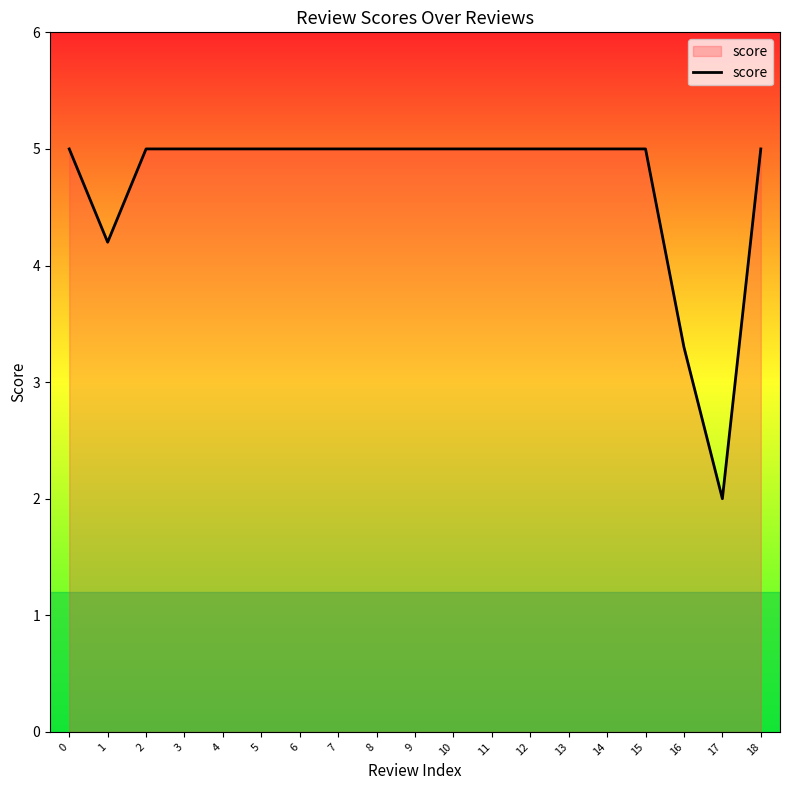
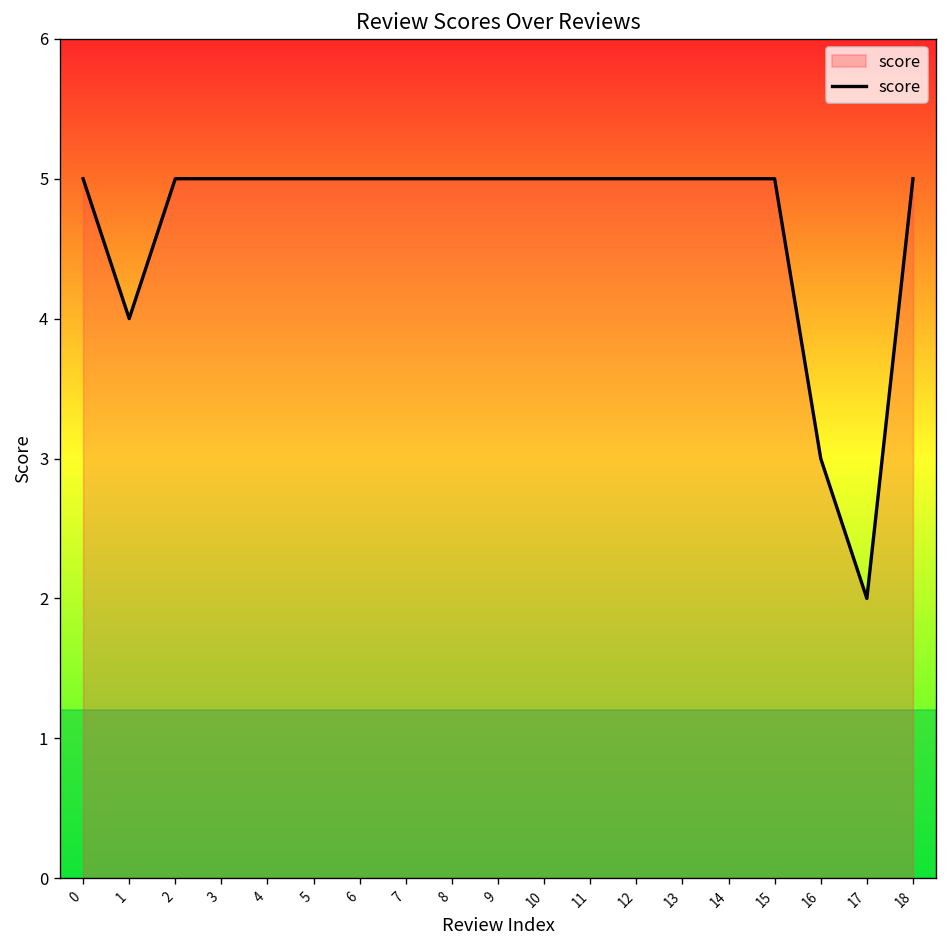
1: 4.2 -> 4.0
16: 3.3 -> 3.0
